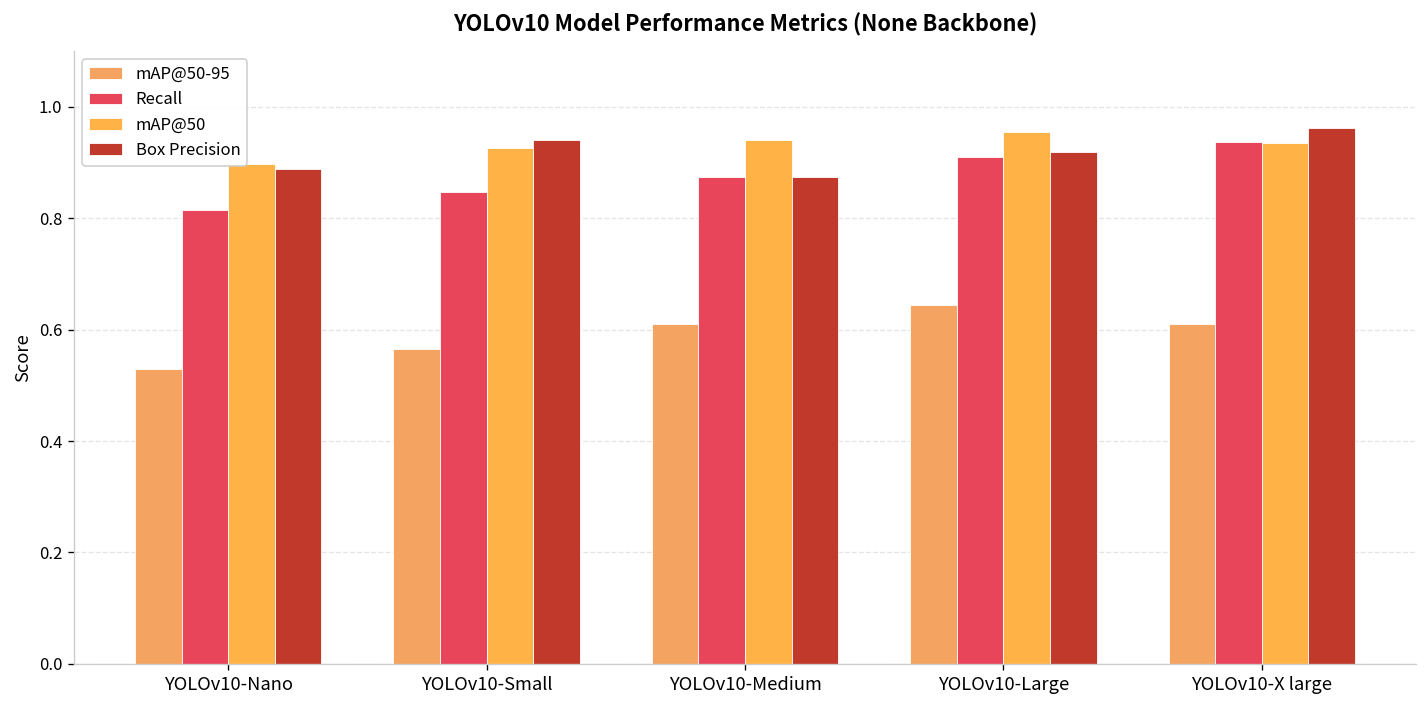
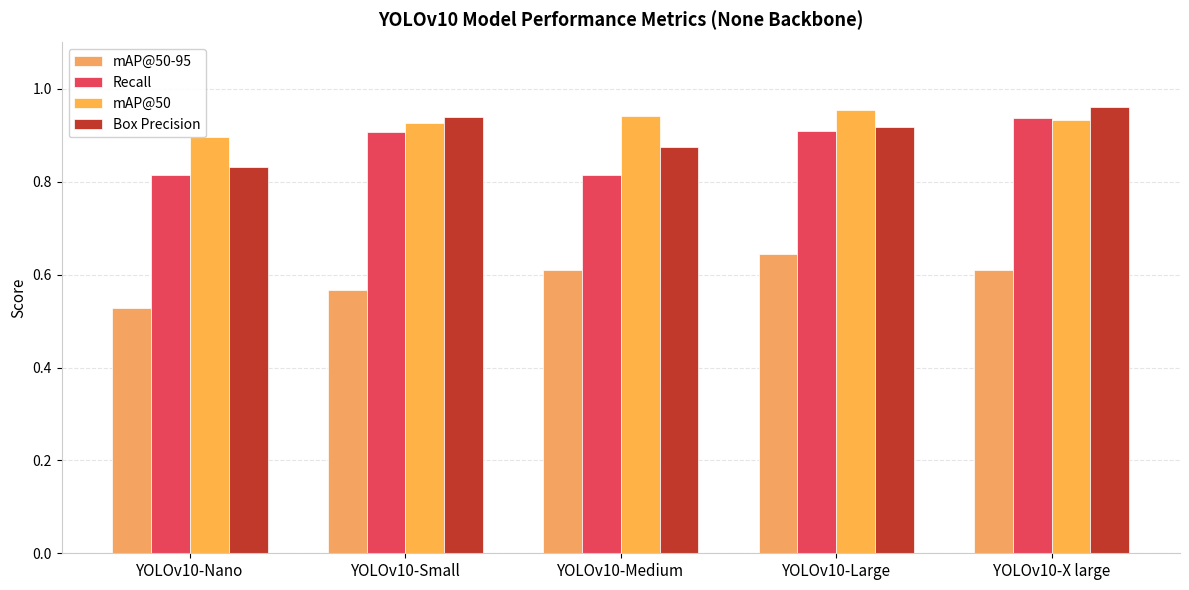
Box Precision, YOLOv10-Nano: 0.89 -> 0.83
Recall, YOLOv10-Small: 0.85 -> 0.91
Recall, YOLOv10-Medium: 0.87 -> 0.81
